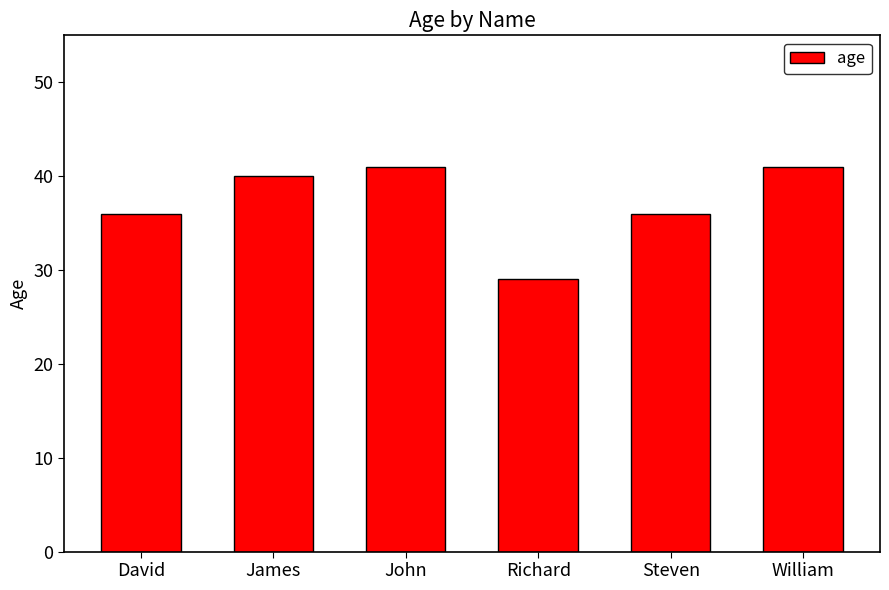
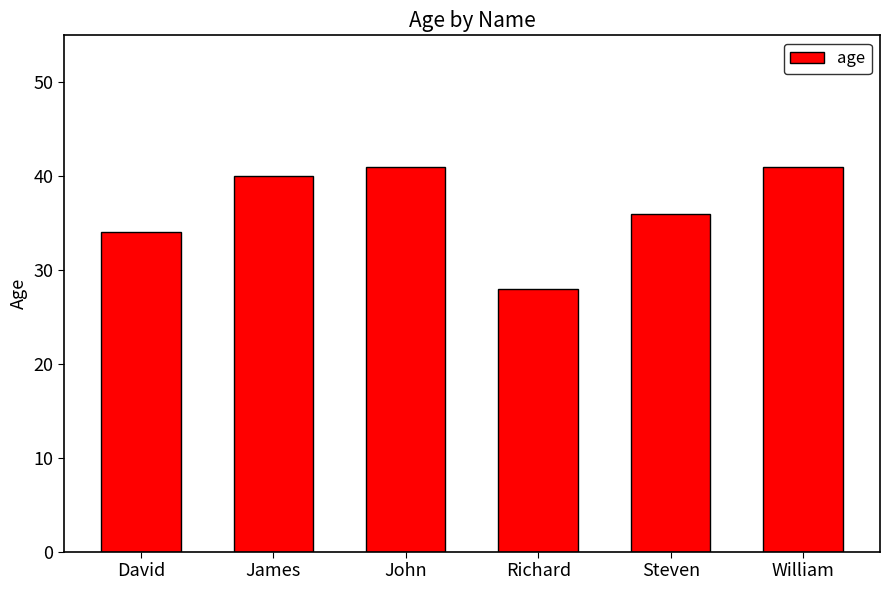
David: 36 -> 34
Richard: 29 -> 28
